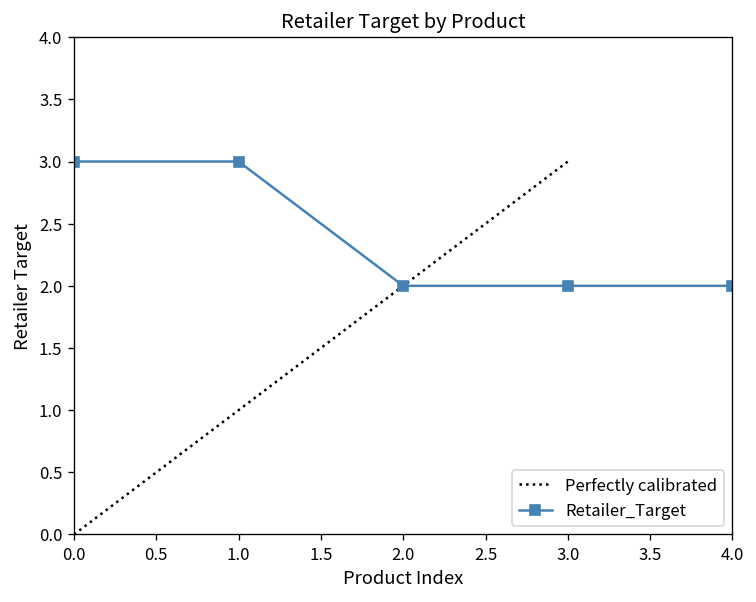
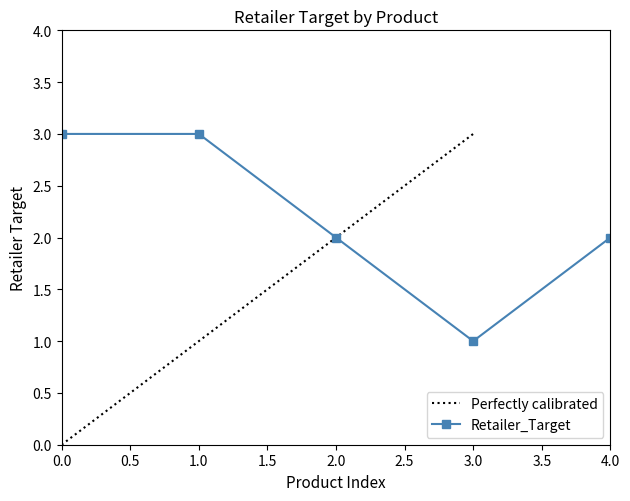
Retailer_Target, 3.0: 2 -> 1
